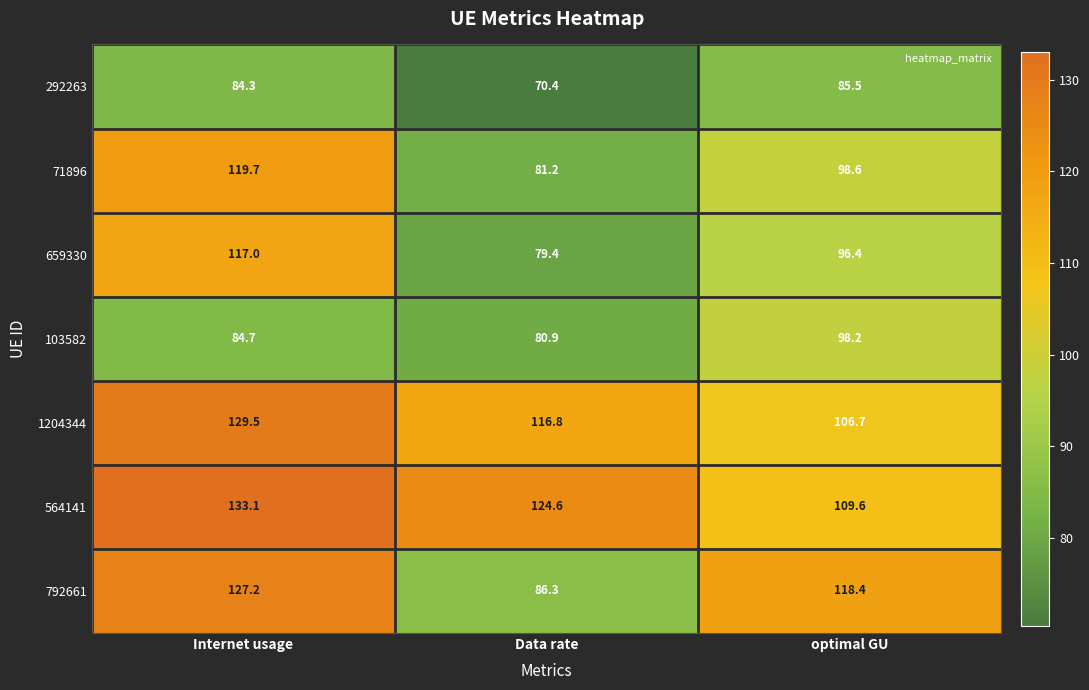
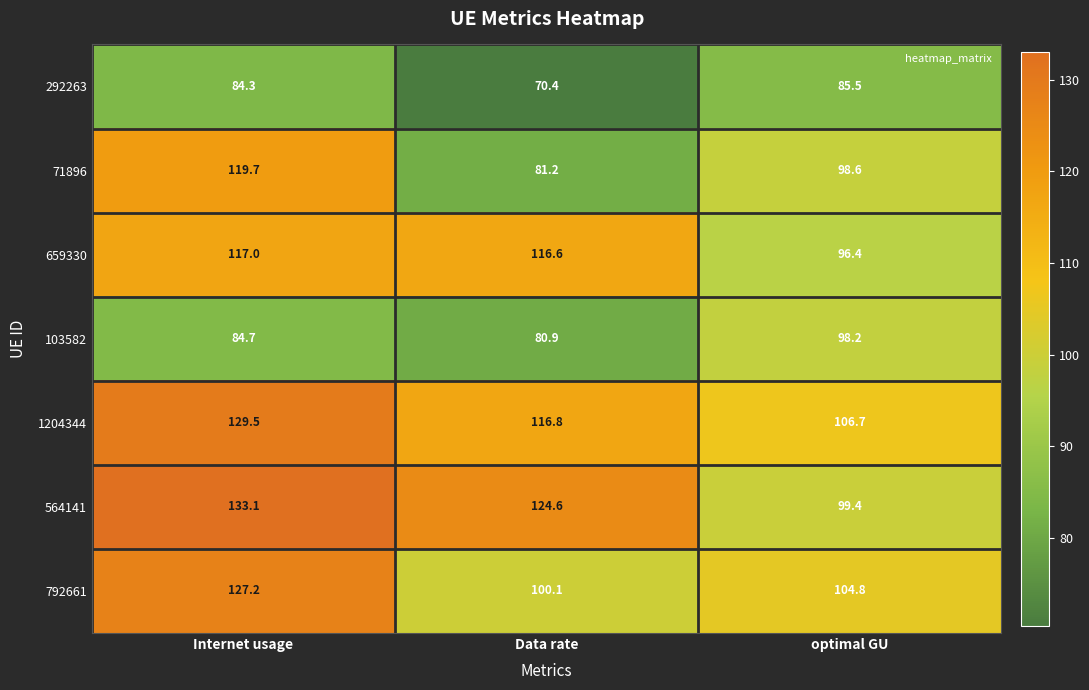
659330, Data rate: 79.4 -> 116.6
564141, optimal GU: 109.6 -> 99.4
792661, Data rate: 86.3 -> 100.1
792661, optimal GU: 118.4 -> 104.8
